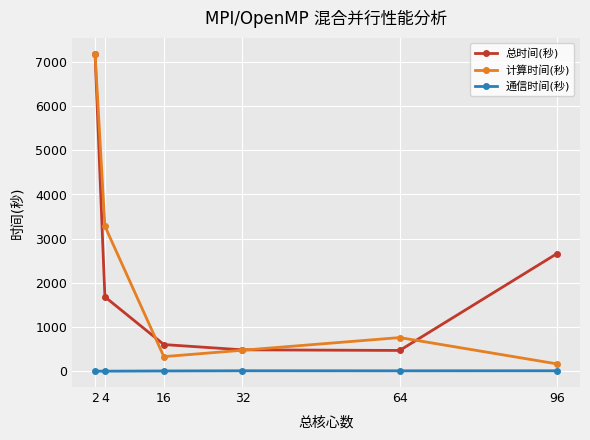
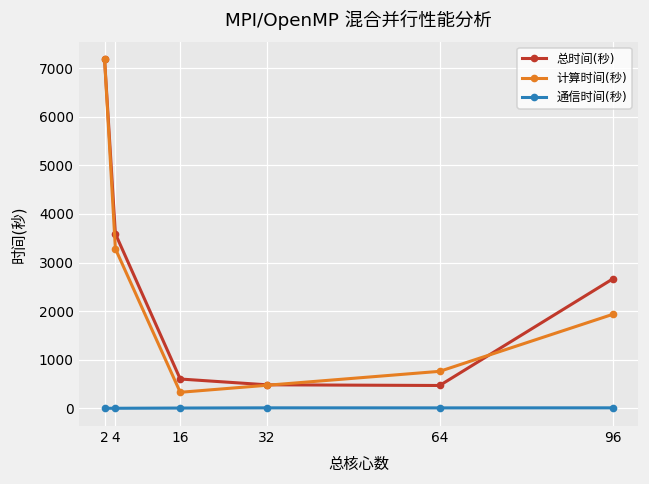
总时间(秒), 4: 1700 -> 3600
计算时间(秒), 96: 200 -> 1900
